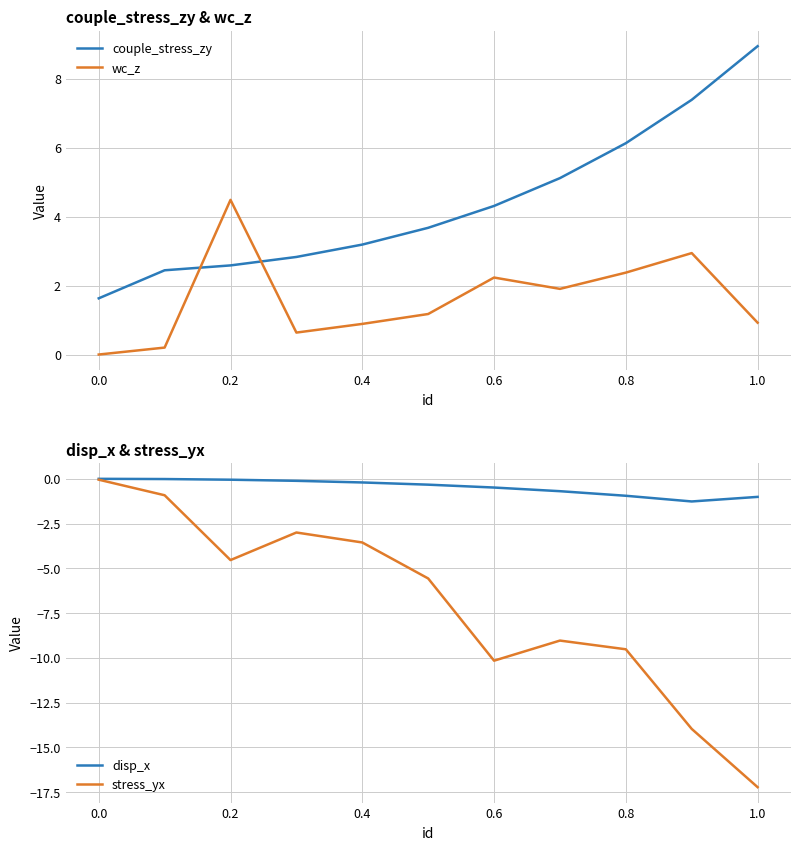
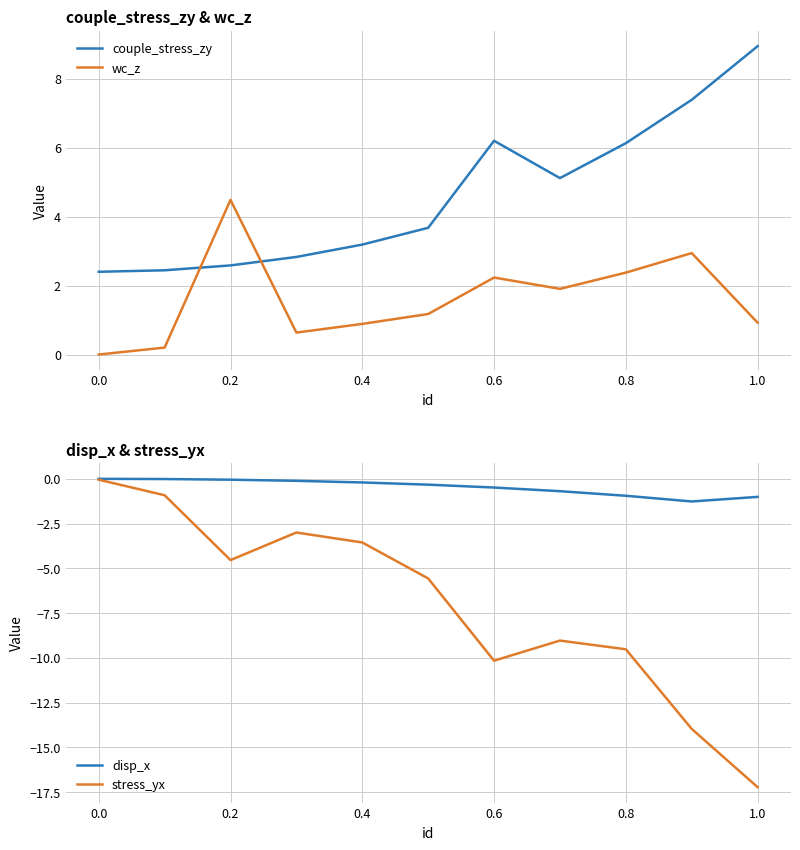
couple_stress_zy & wc_z, couple_stress_zy, 0.0: 1.6 -> 2.4
couple_stress_zy & wc_z, couple_stress_zy, 0.6: 4.3 -> 6.2
